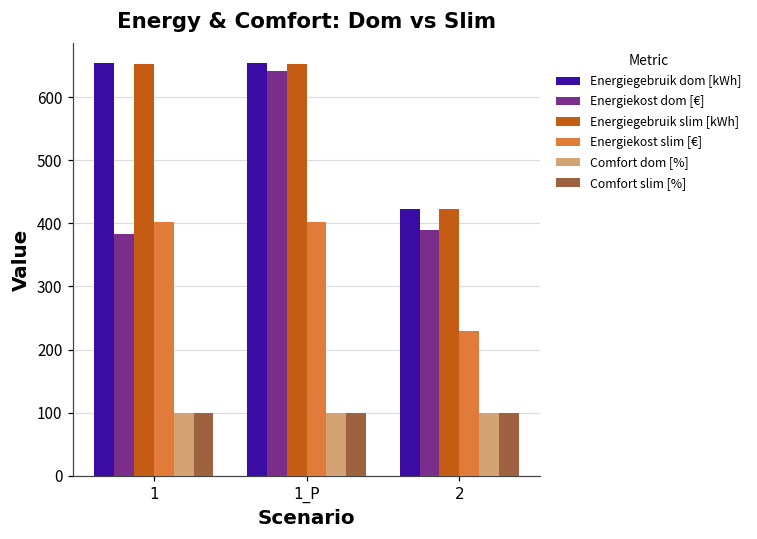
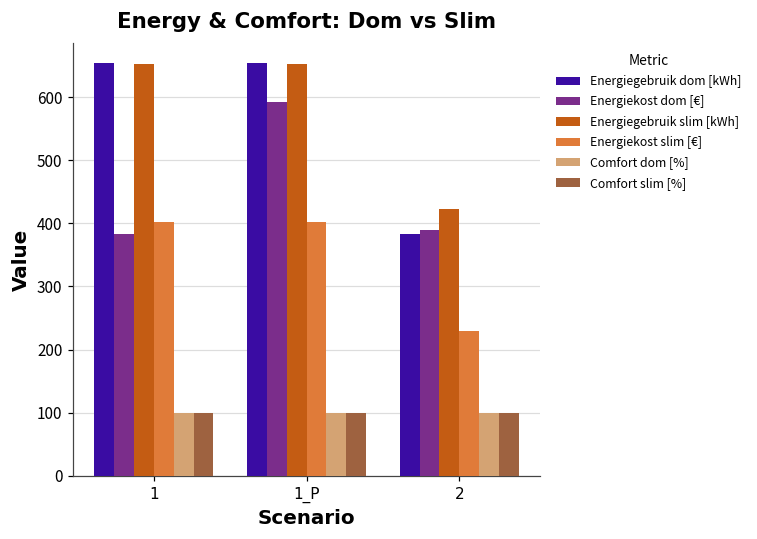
Energiekost dom [€], 1_P: 640 -> 590
Energiegebruik dom [kWh], 2: 420 -> 380
